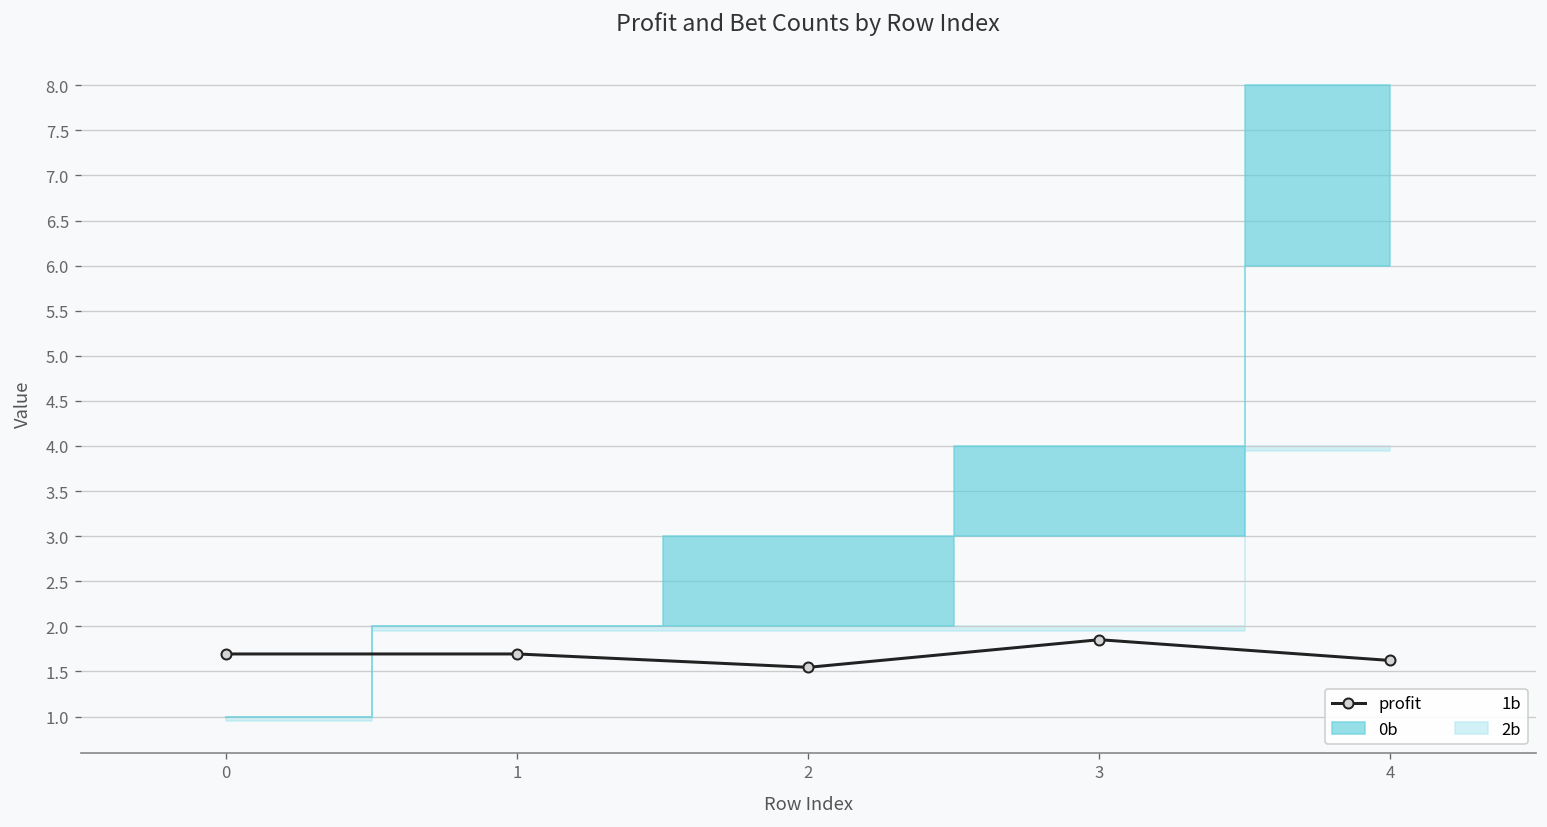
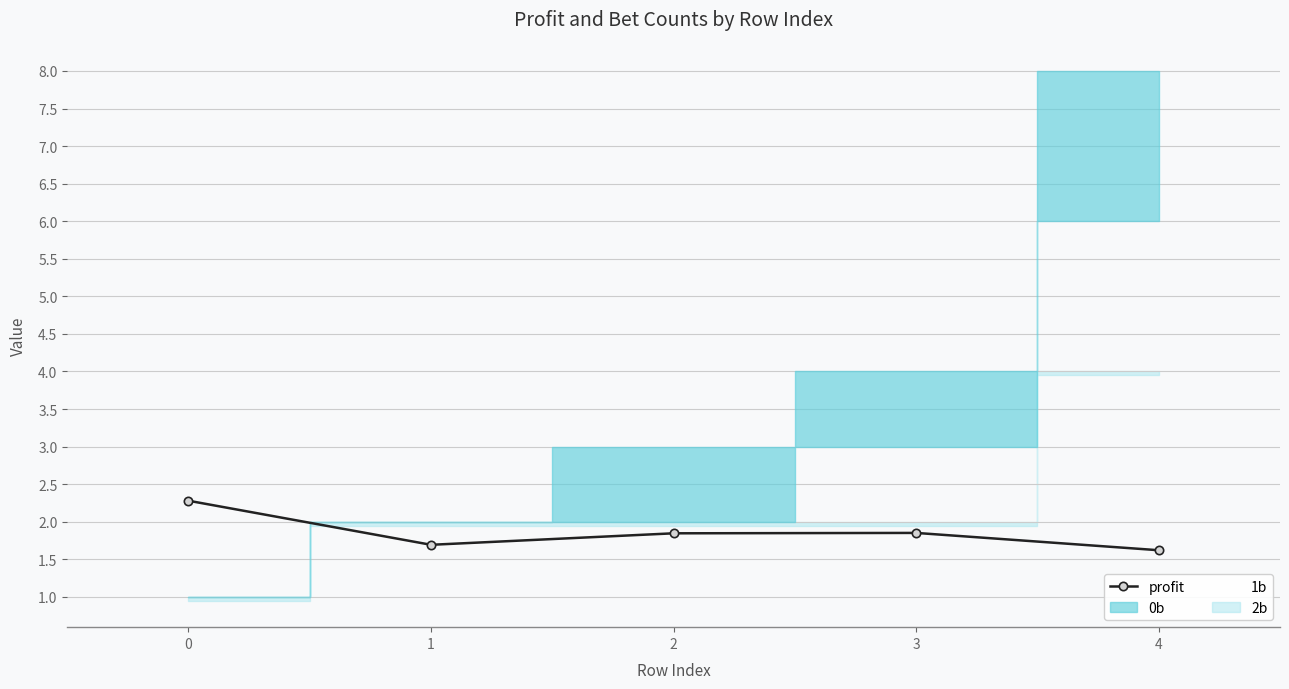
profit, 0: 1.7 -> 2.3
profit, 2: 1.5 -> 1.8
